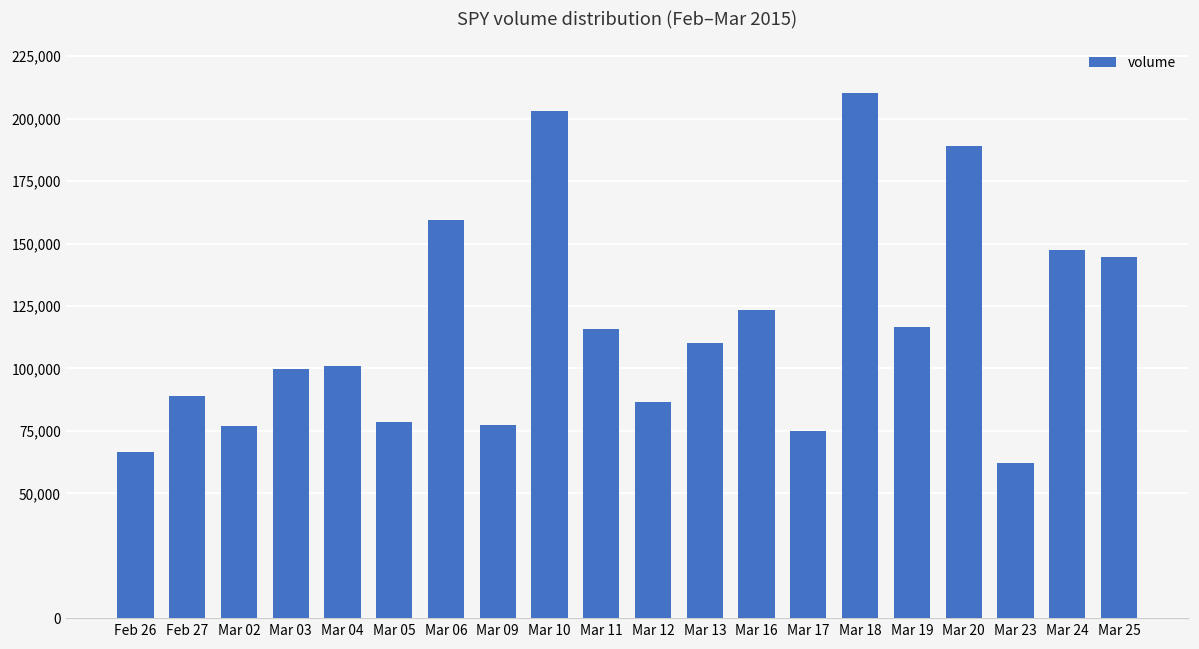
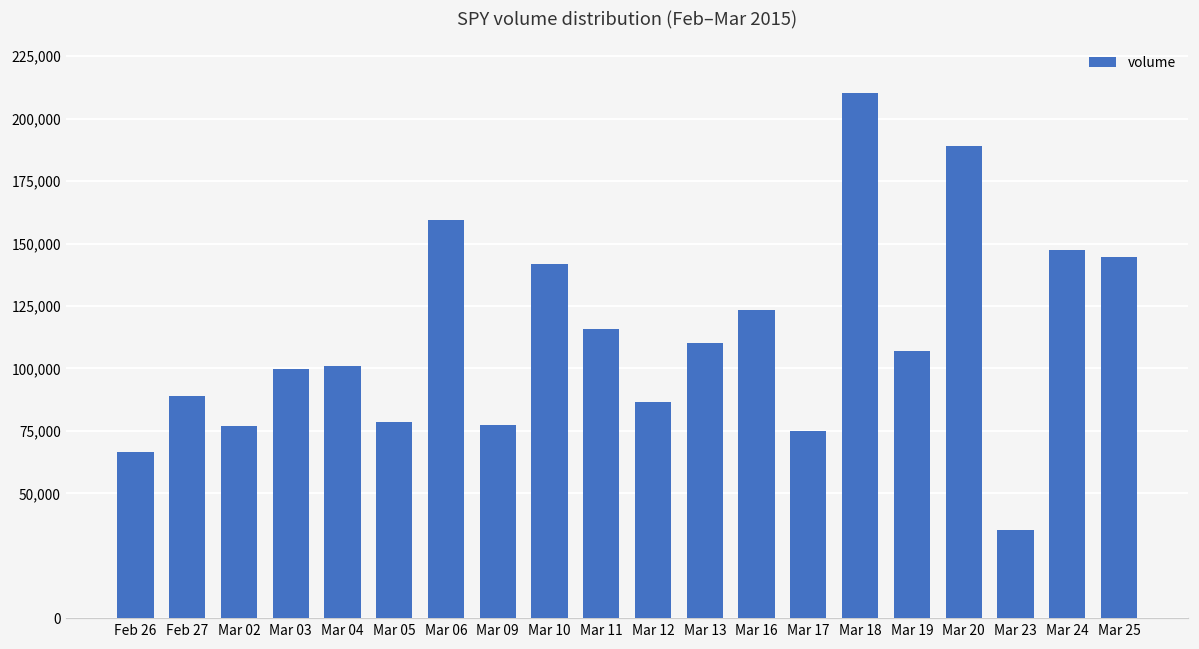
Mar 10: 203,000 -> 142,000
Mar 19: 117,000 -> 107,000
Mar 23: 62,000 -> 35,000
